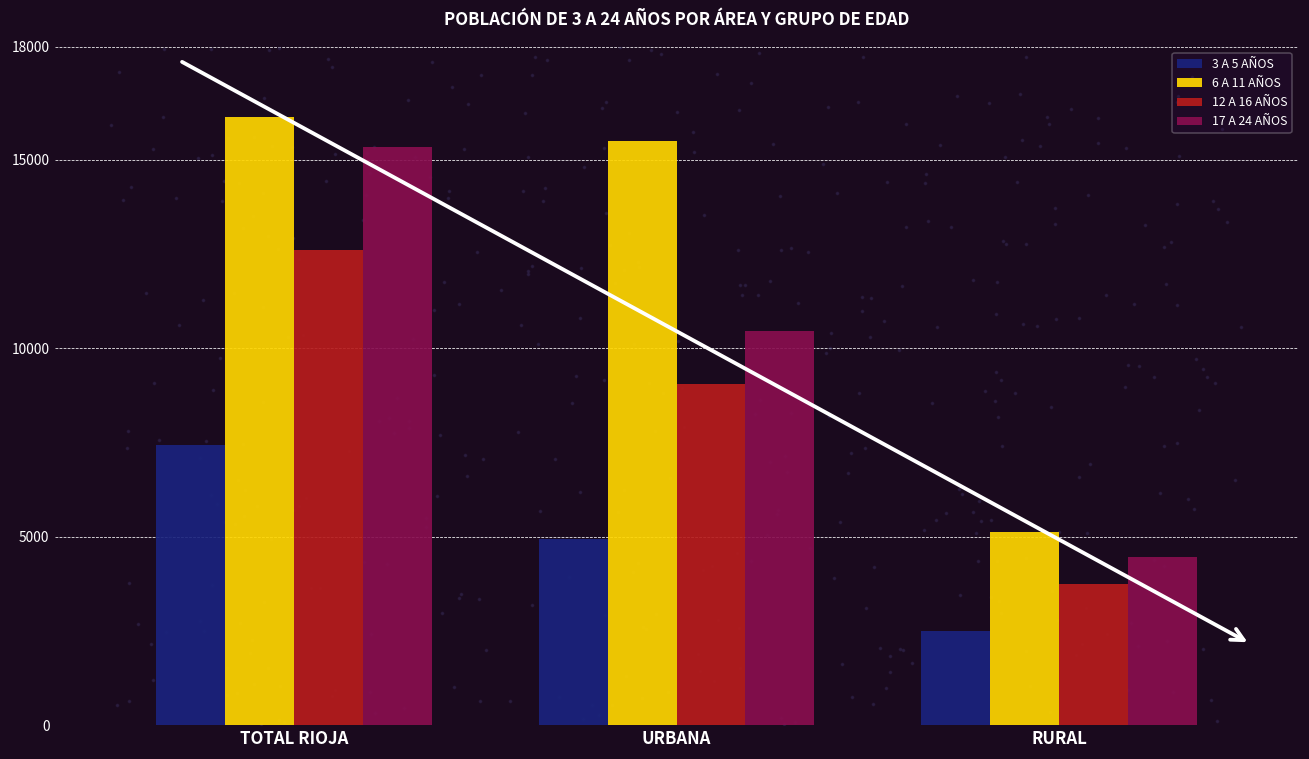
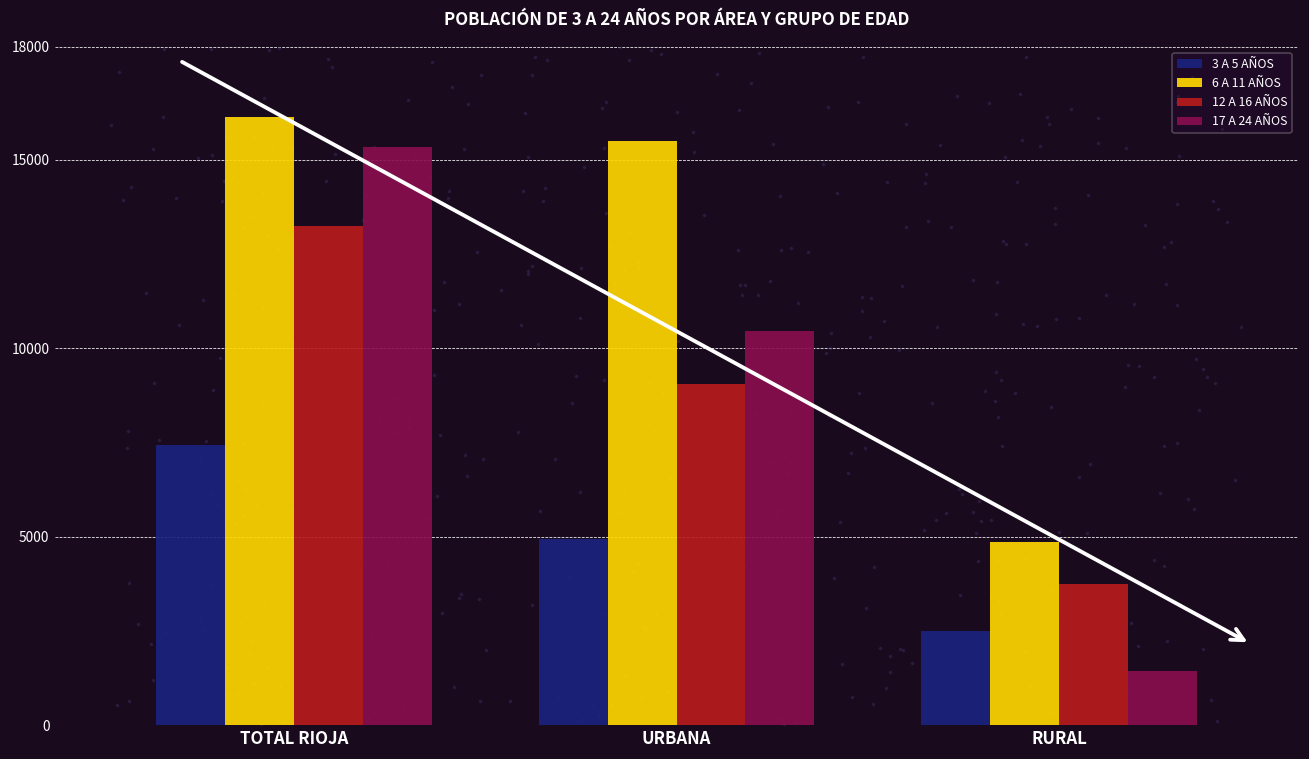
12 A 16 AÑOS, TOTAL RIOJA: 12600 -> 13200
6 A 11 AÑOS, RURAL: 5100 -> 4800
17 A 24 AÑOS, RURAL: 4500 -> 1400
